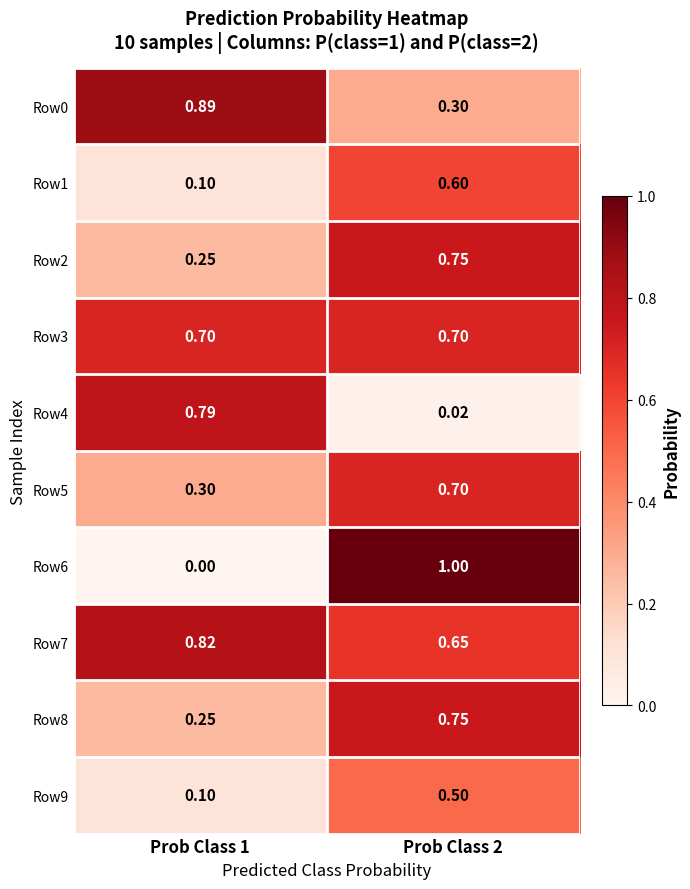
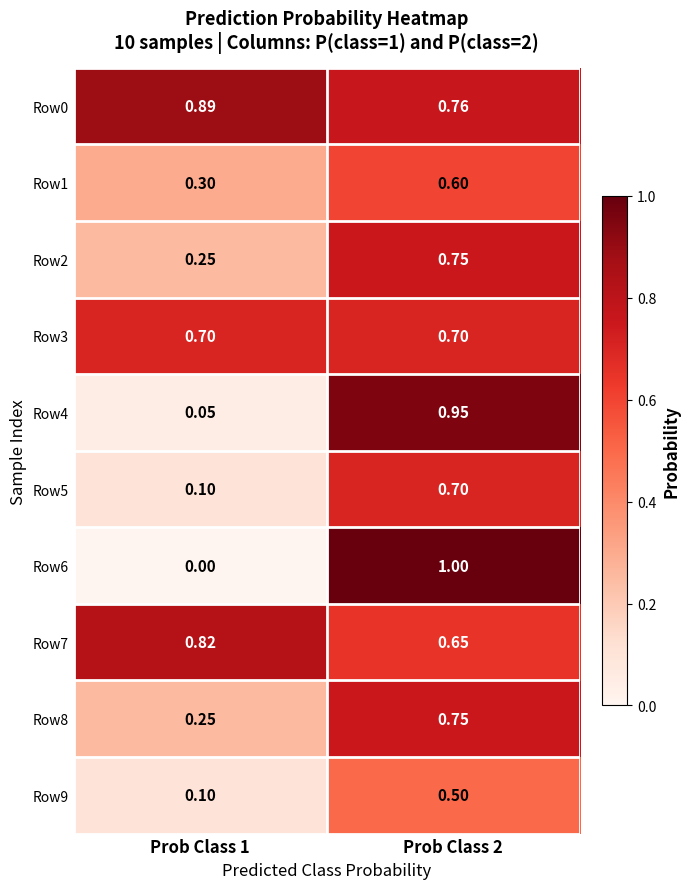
Row0, Prob Class 2: 0.30 -> 0.76
Row1, Prob Class 1: 0.10 -> 0.30
Row4, Prob Class 1: 0.79 -> 0.05
Row4, Prob Class 2: 0.02 -> 0.95
Row5, Prob Class 1: 0.30 -> 0.10
